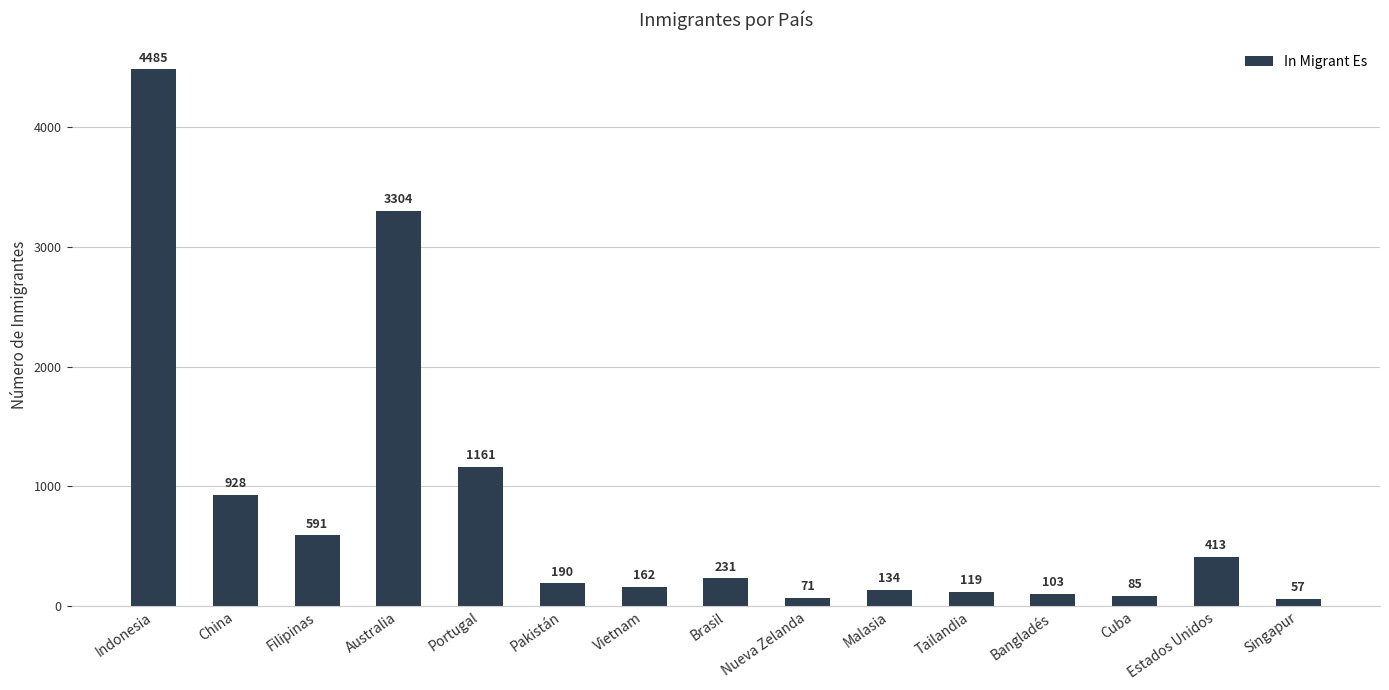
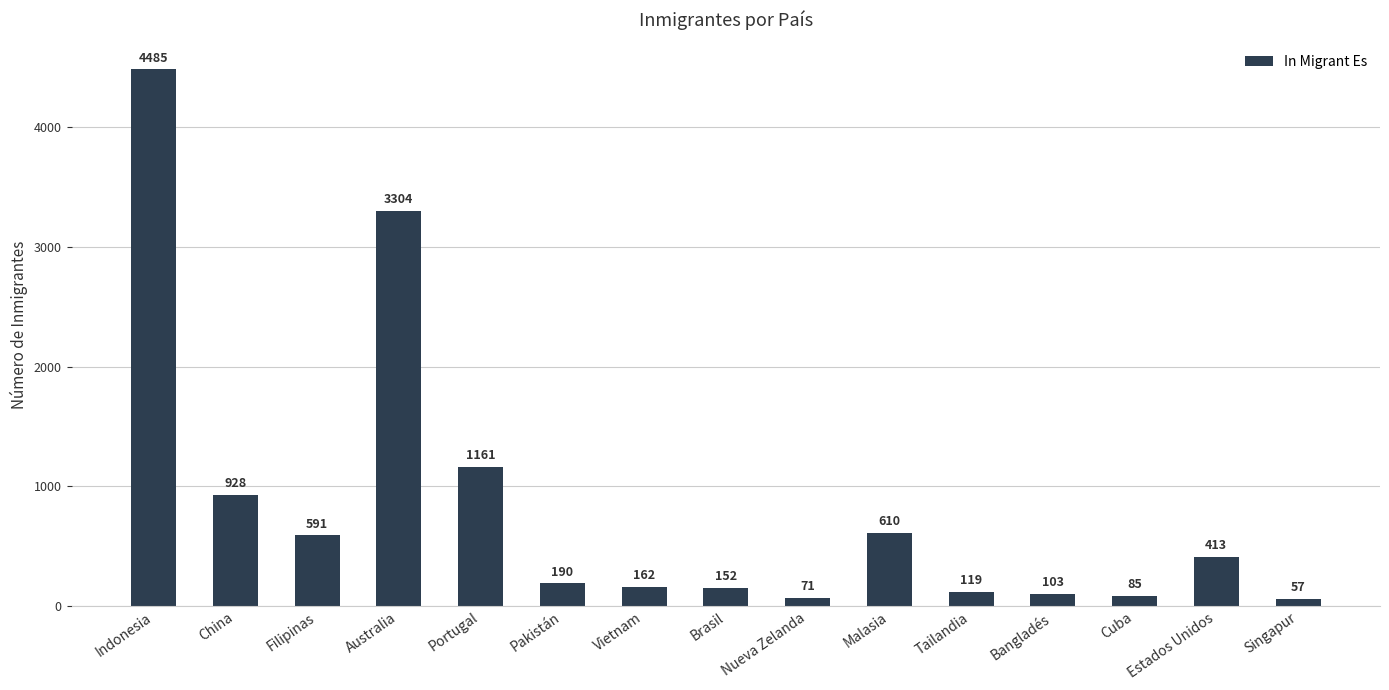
Brasil: 231 -> 152
Malasia: 134 -> 610
